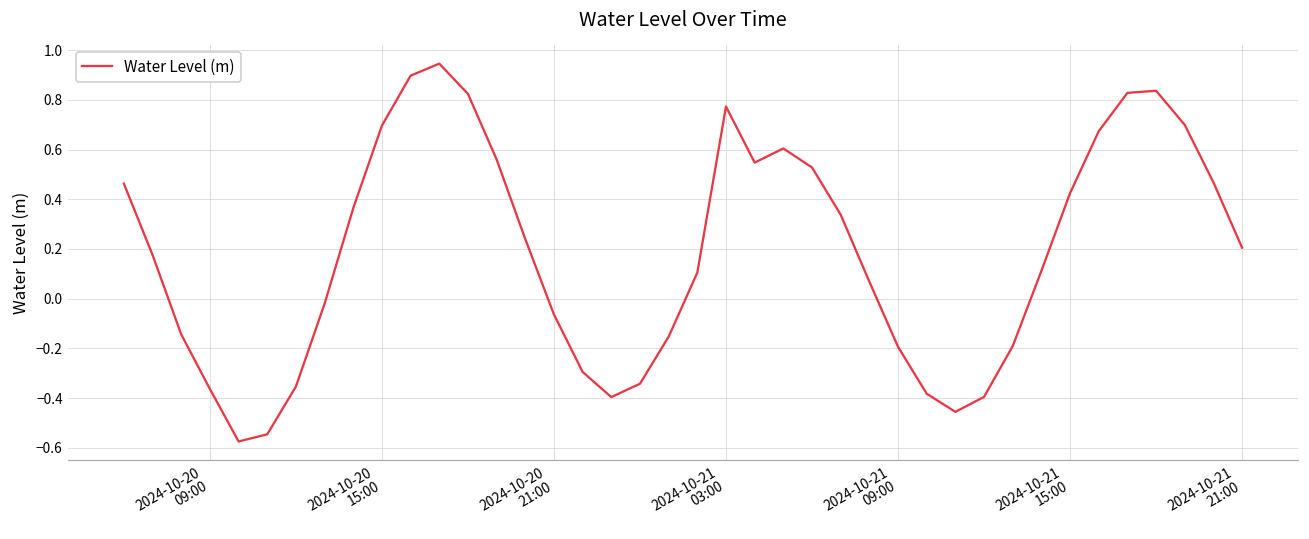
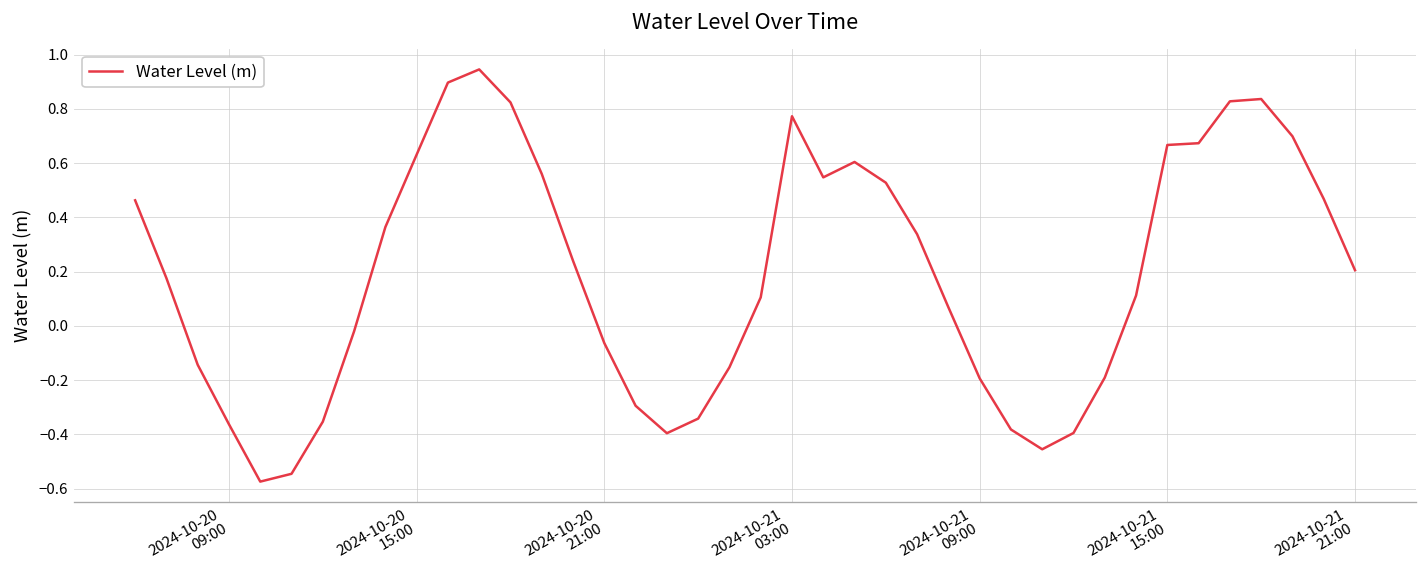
2024-10-20 15:00: 0.70 -> 0.63
2024-10-21 15:00: 0.42 -> 0.67
